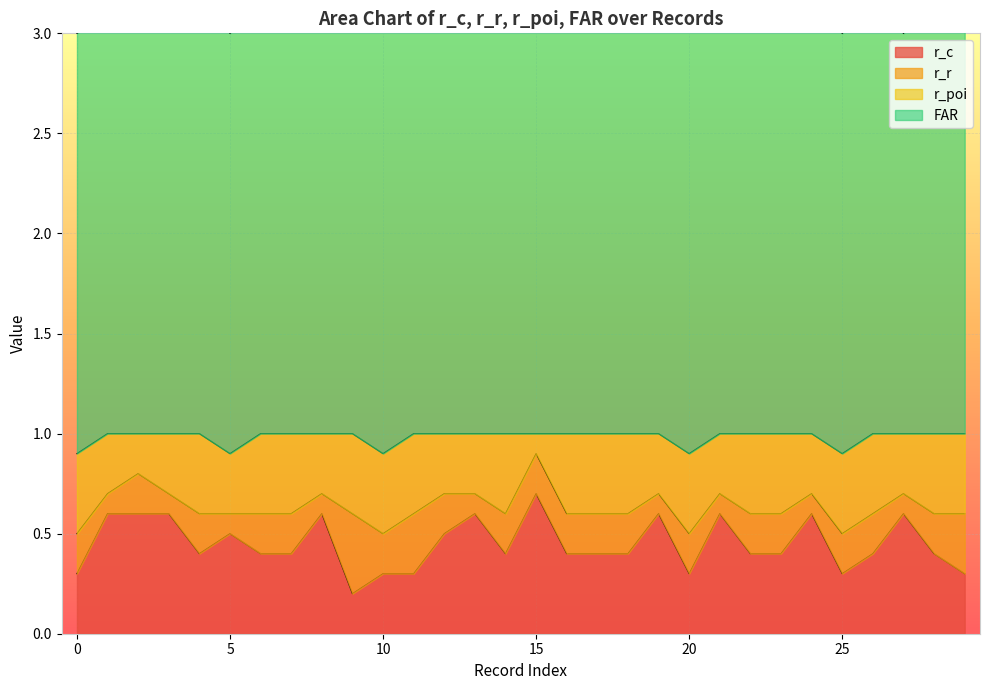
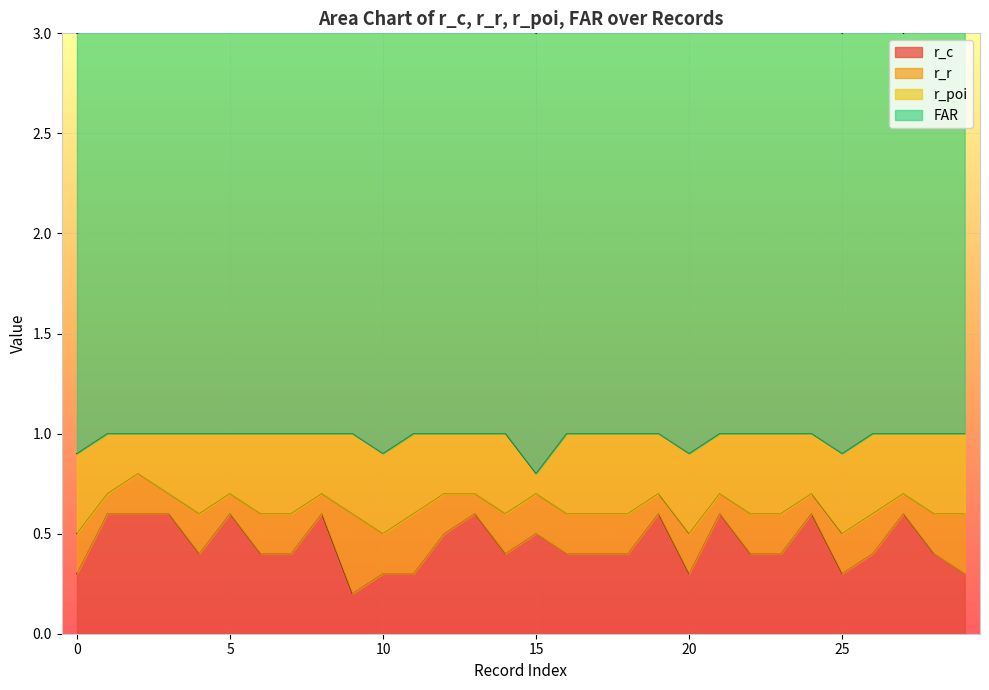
r_c, 5: 0.5 -> 0.6
r_c, 15: 0.7 -> 0.5
